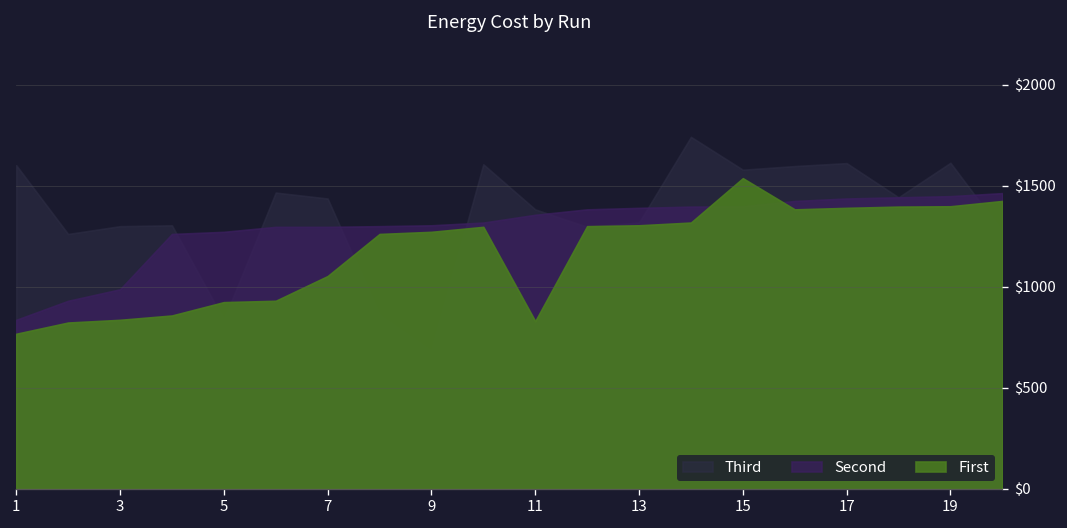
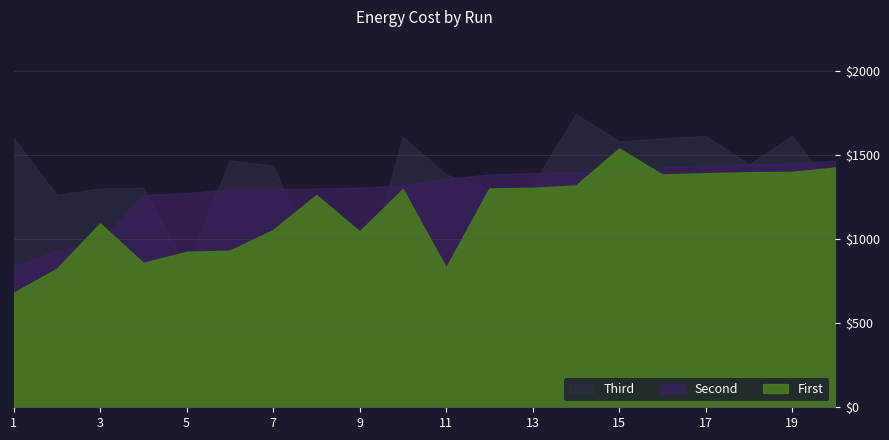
First, 1: $770 -> $680
First, 3: $840 -> $1090
First, 9: $1270 -> $1040
